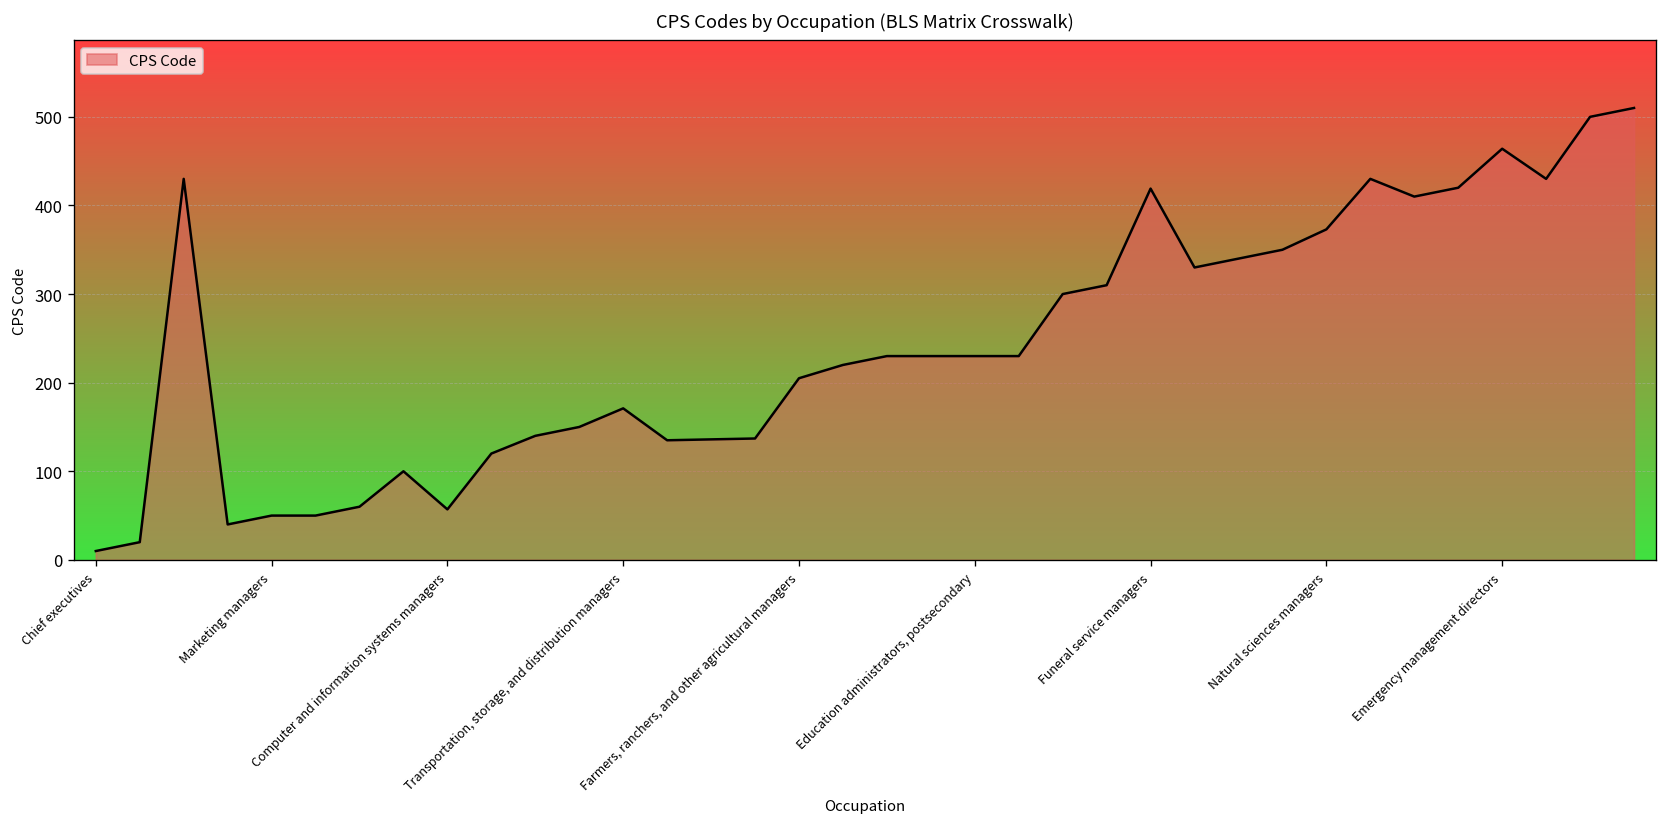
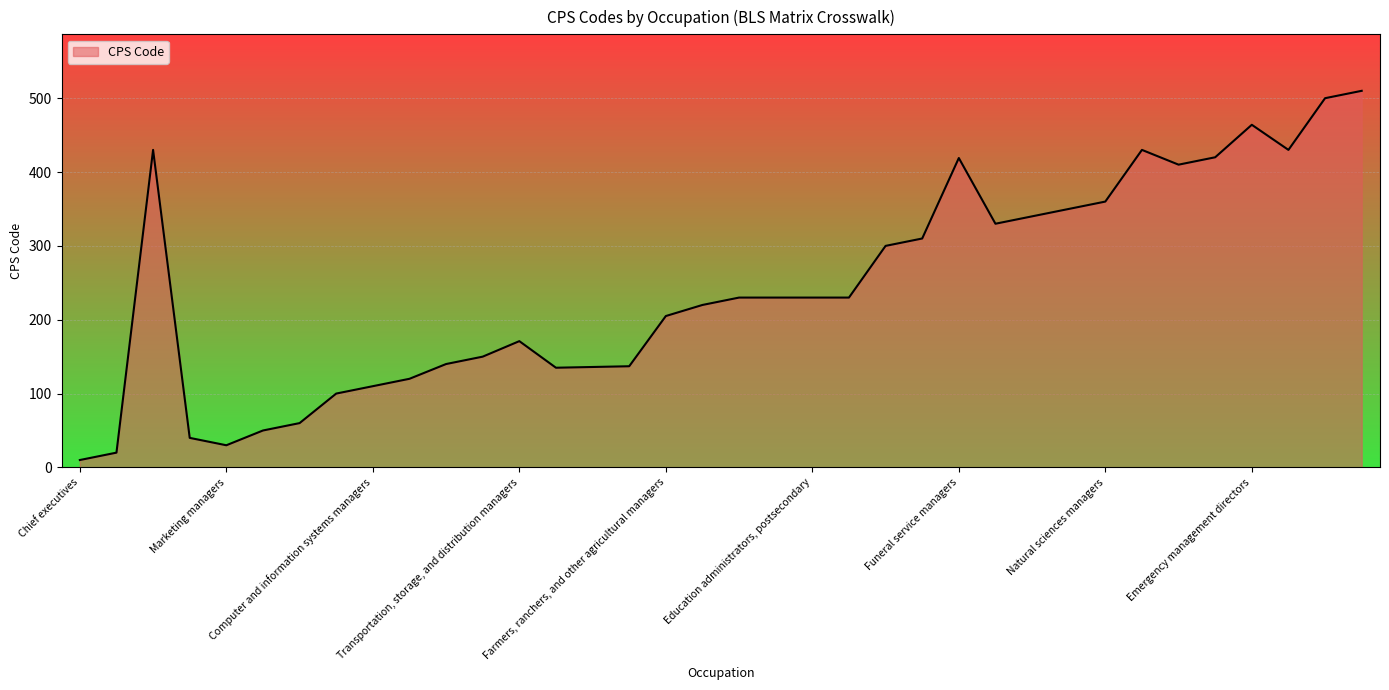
Marketing managers: 50 -> 30
Computer and information systems managers: 60 -> 110
Natural sciences managers: 370 -> 360
